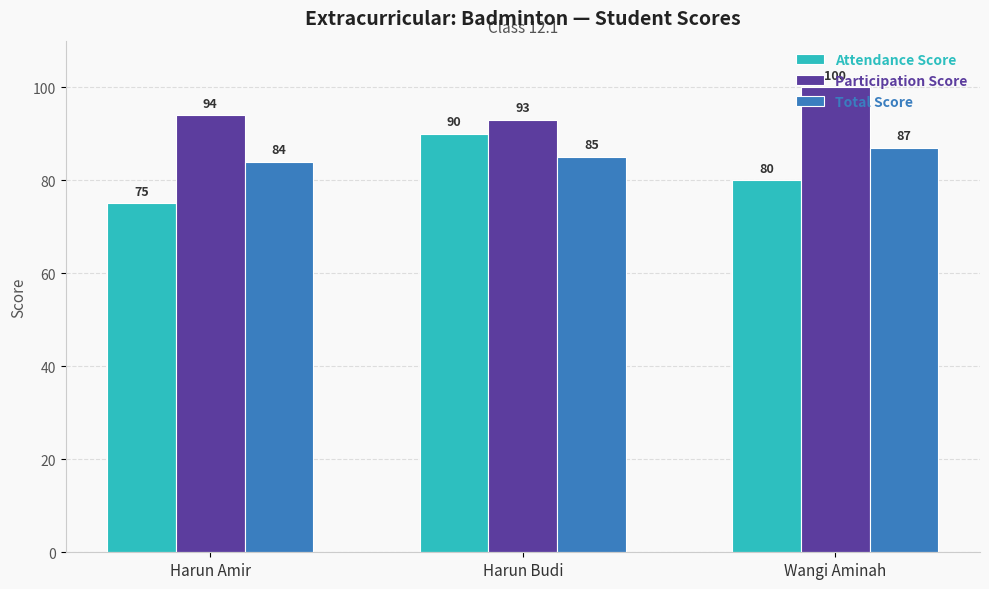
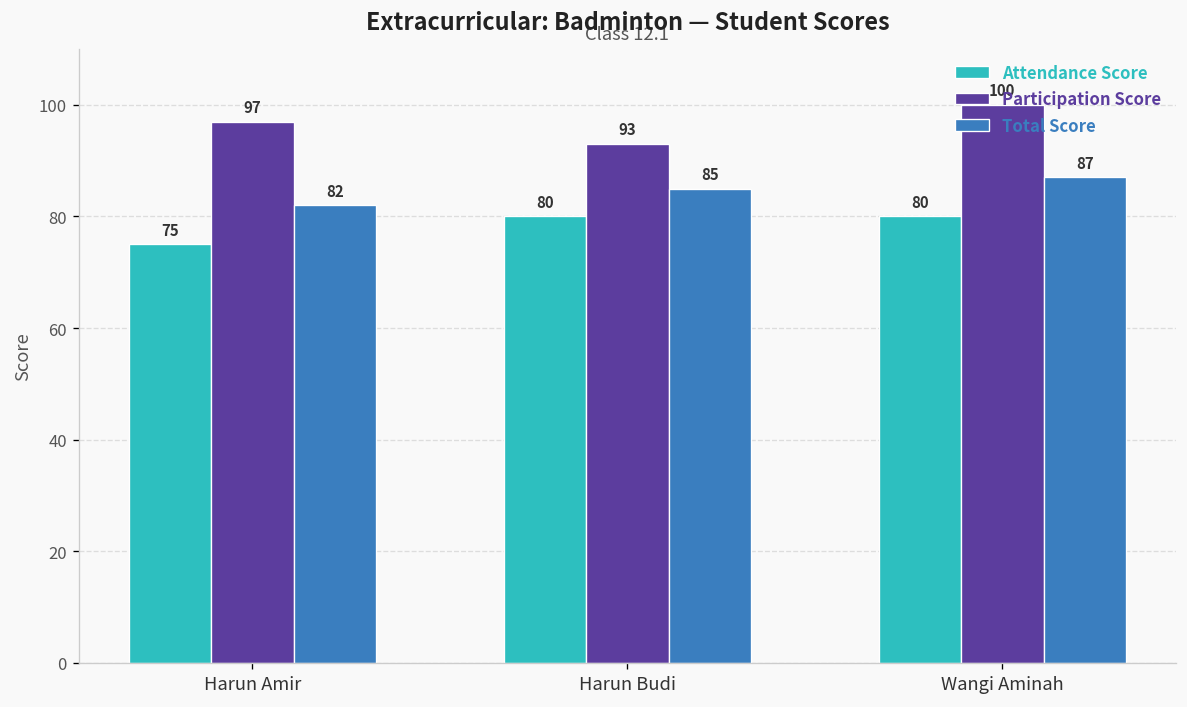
Participation Score, Harun Amir: 94 -> 97
Total Score, Harun Amir: 84 -> 82
Attendance Score, Harun Budi: 90 -> 80
